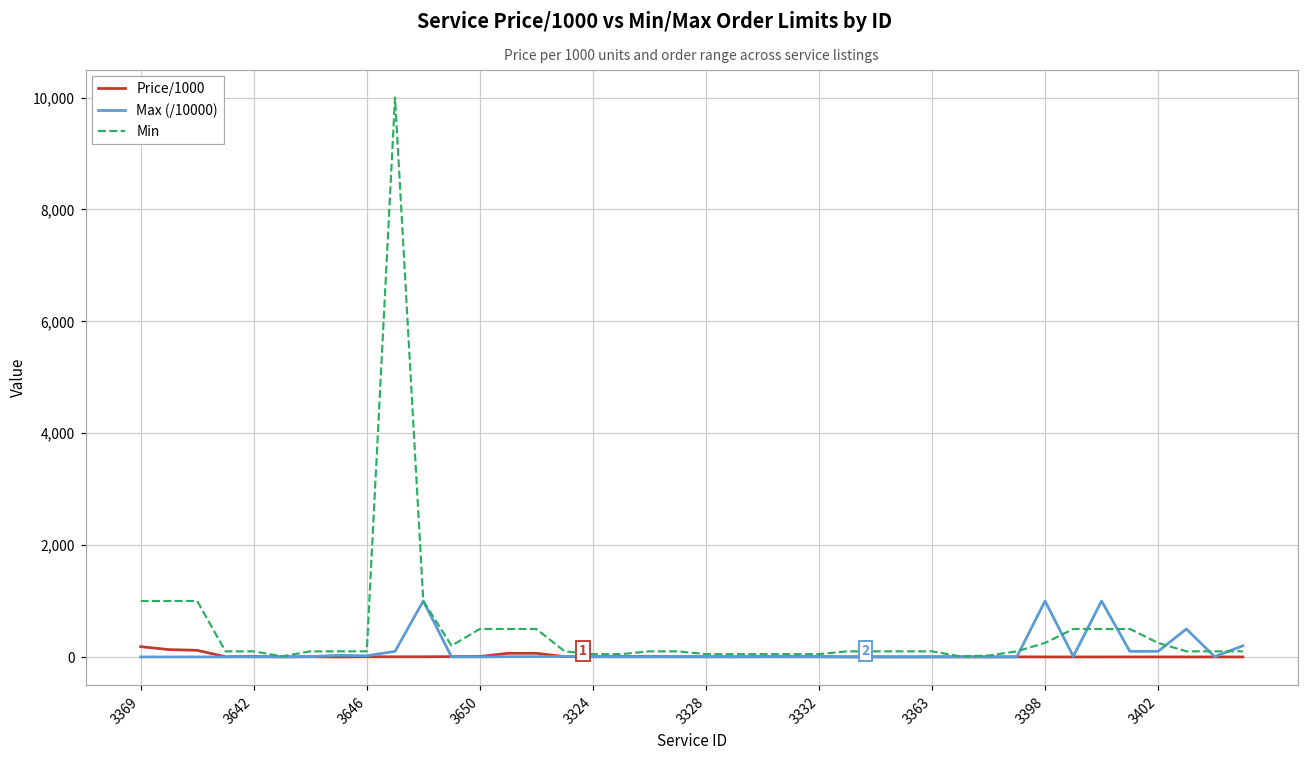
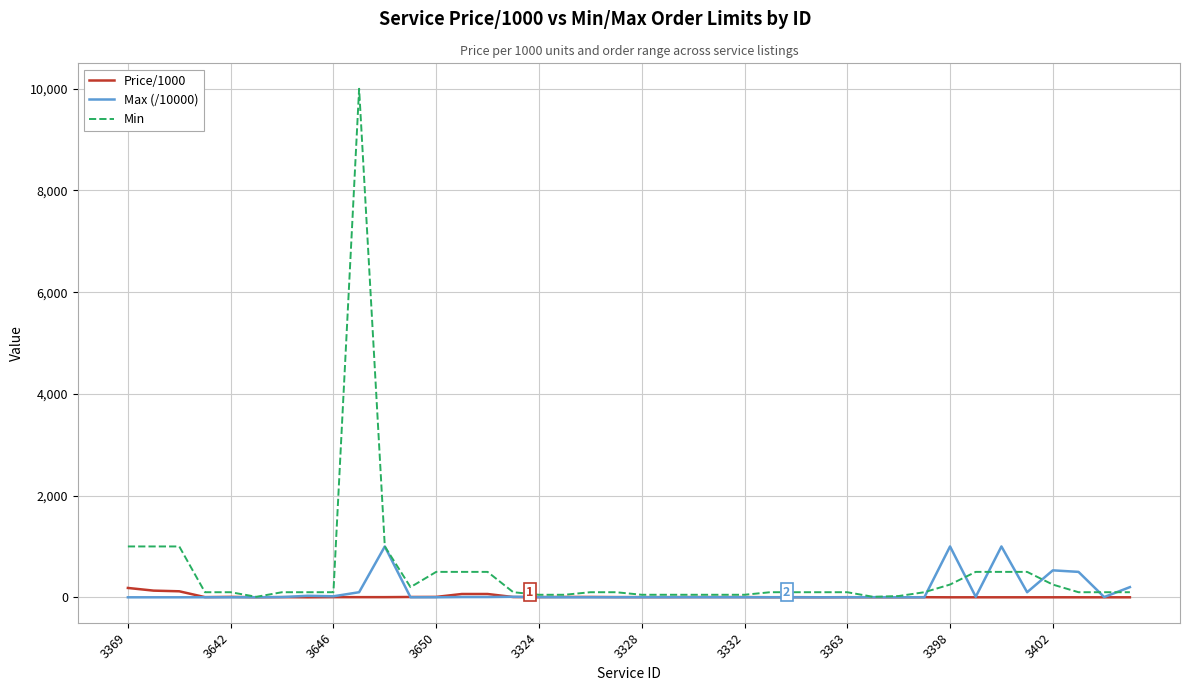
Max (/10000), 3402: 100 -> 500
